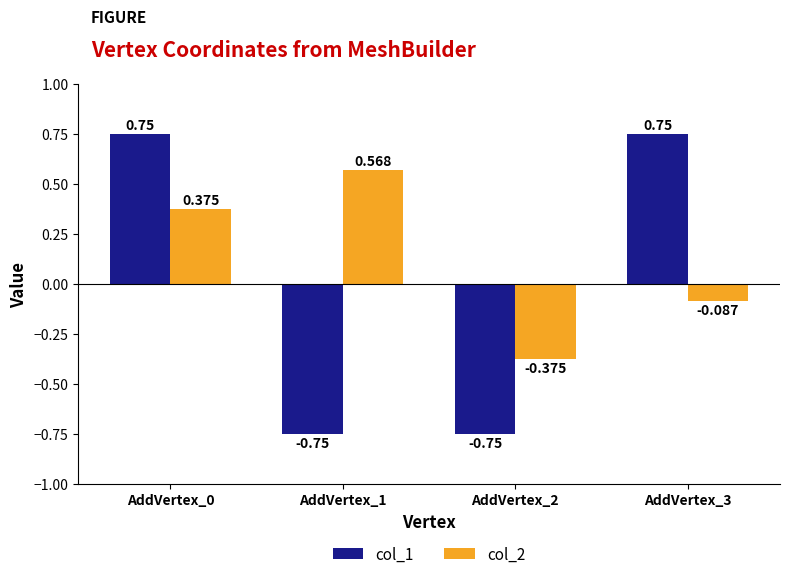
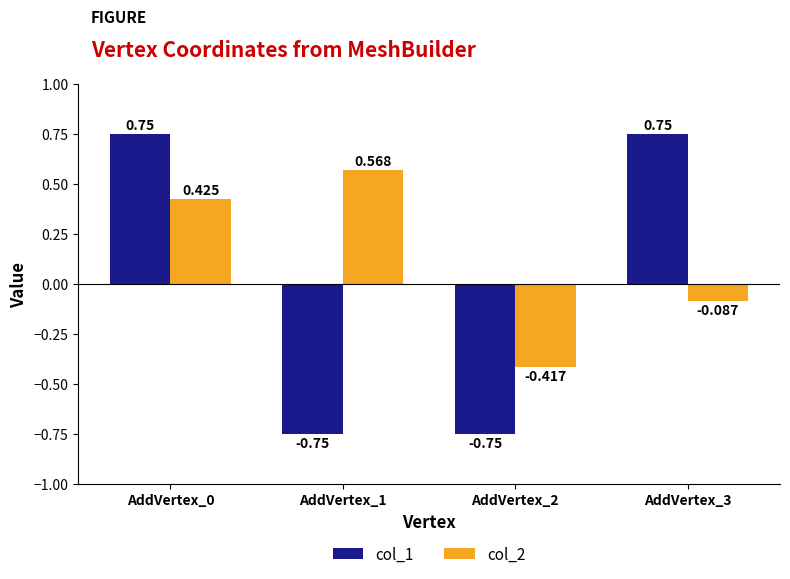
col_2, AddVertex_0: 0.375 -> 0.425
col_2, AddVertex_2: -0.375 -> -0.417
